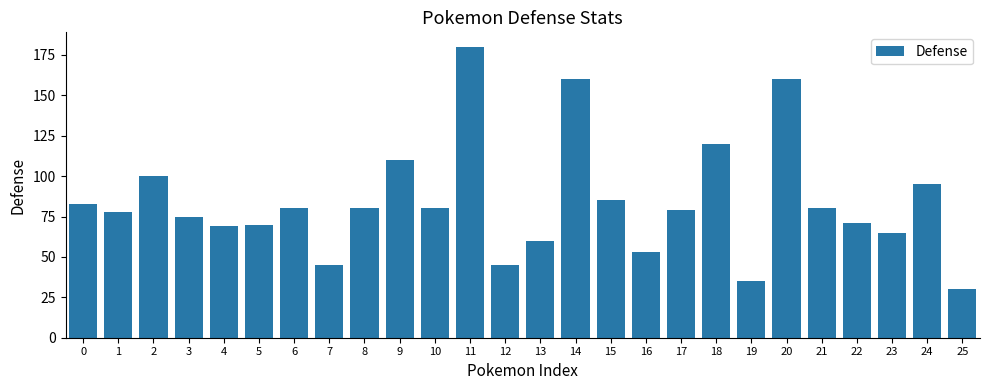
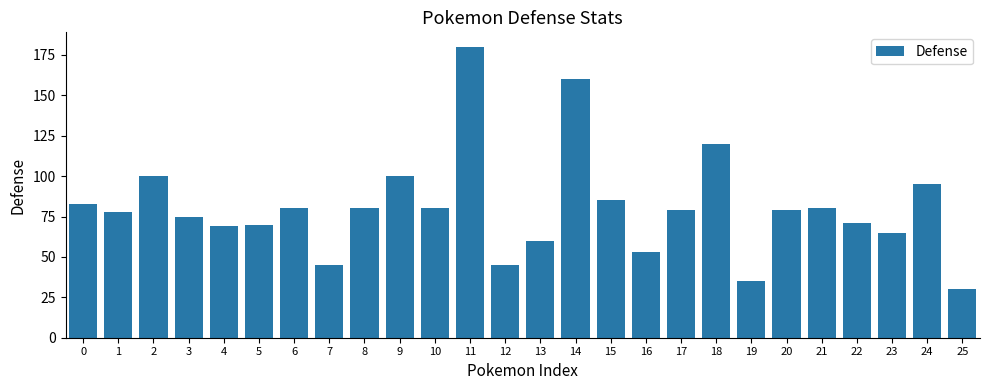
9: 110 -> 100
20: 160 -> 79
